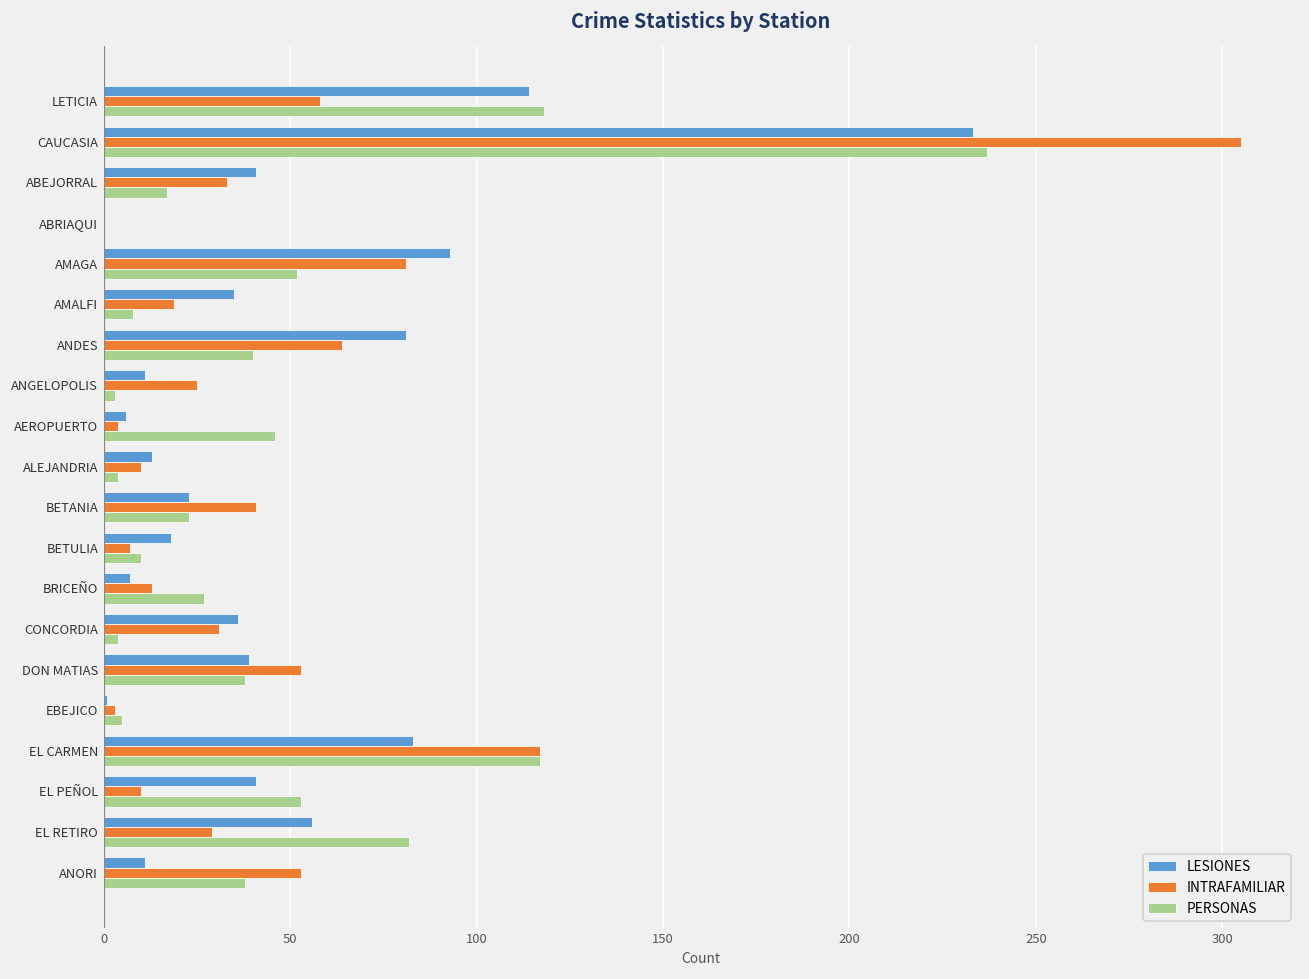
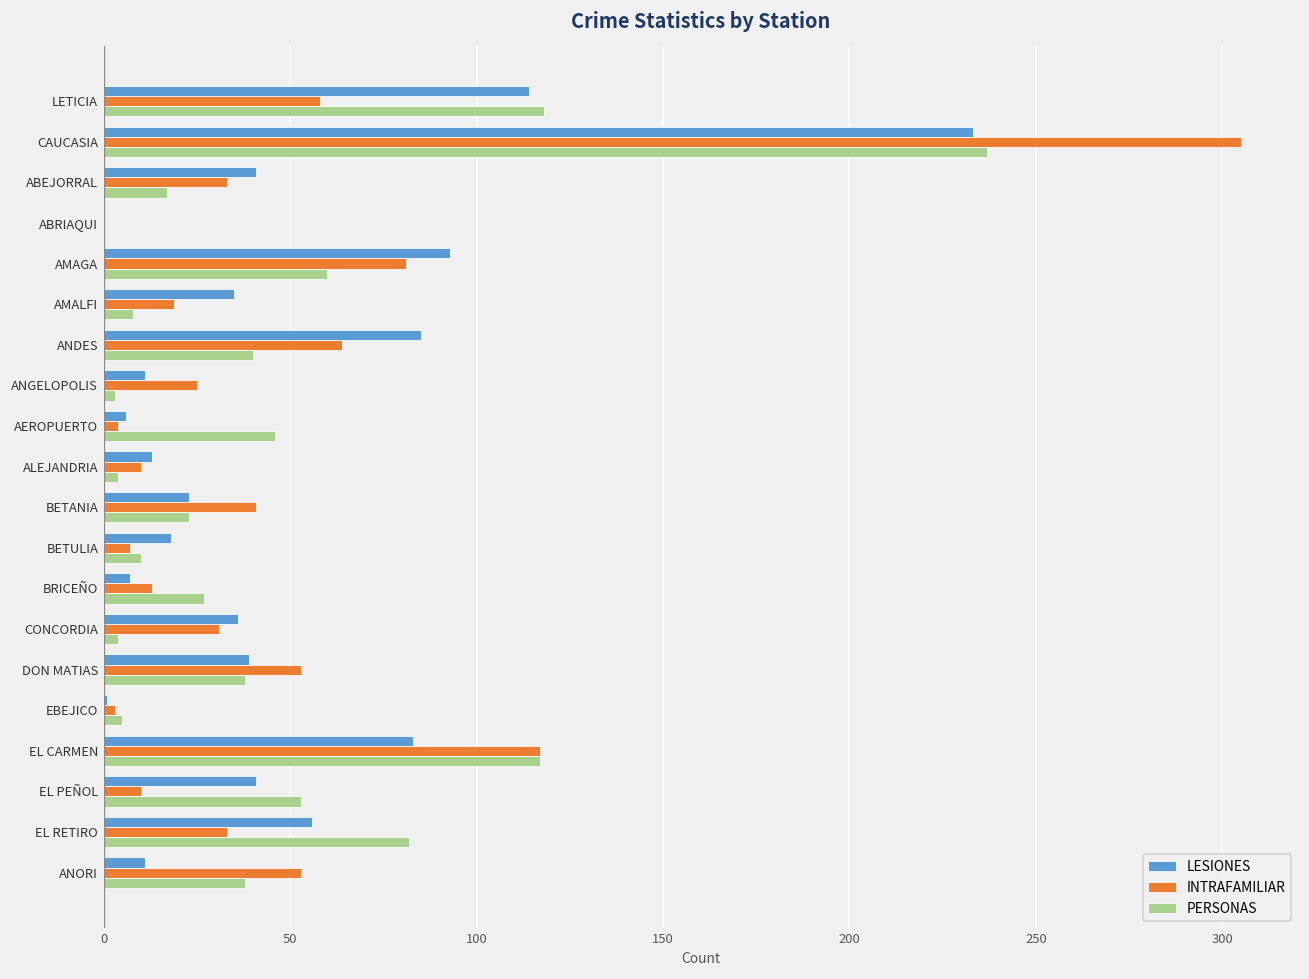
PERSONAS, AMAGA: 52 -> 60
LESIONES, ANDES: 81 -> 85
INTRAFAMILIAR, EL RETIRO: 29 -> 33
